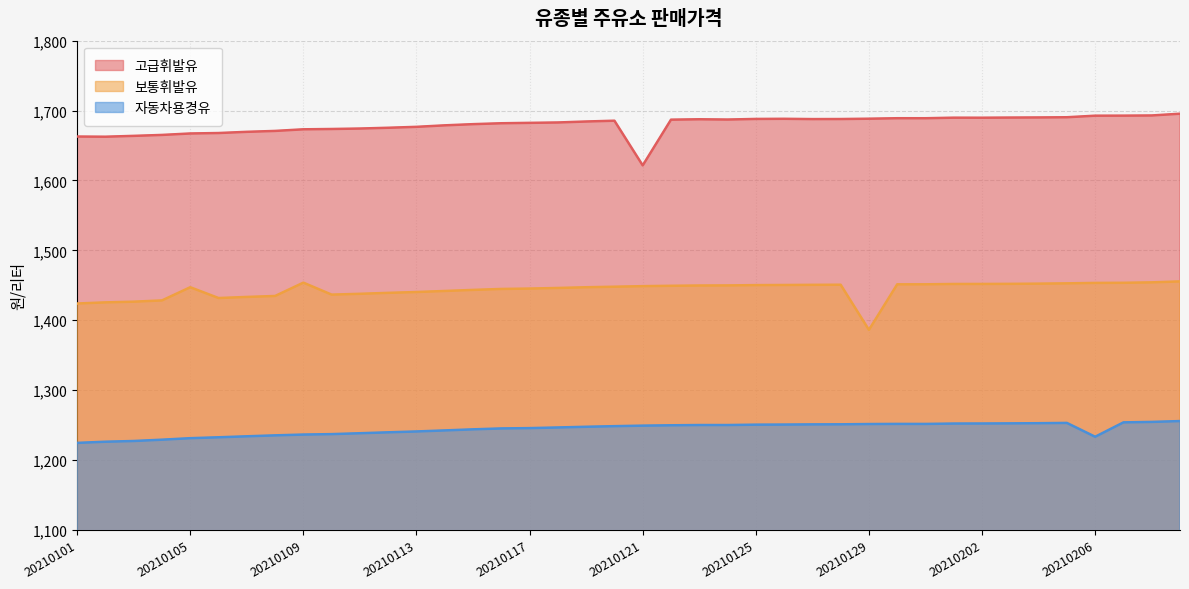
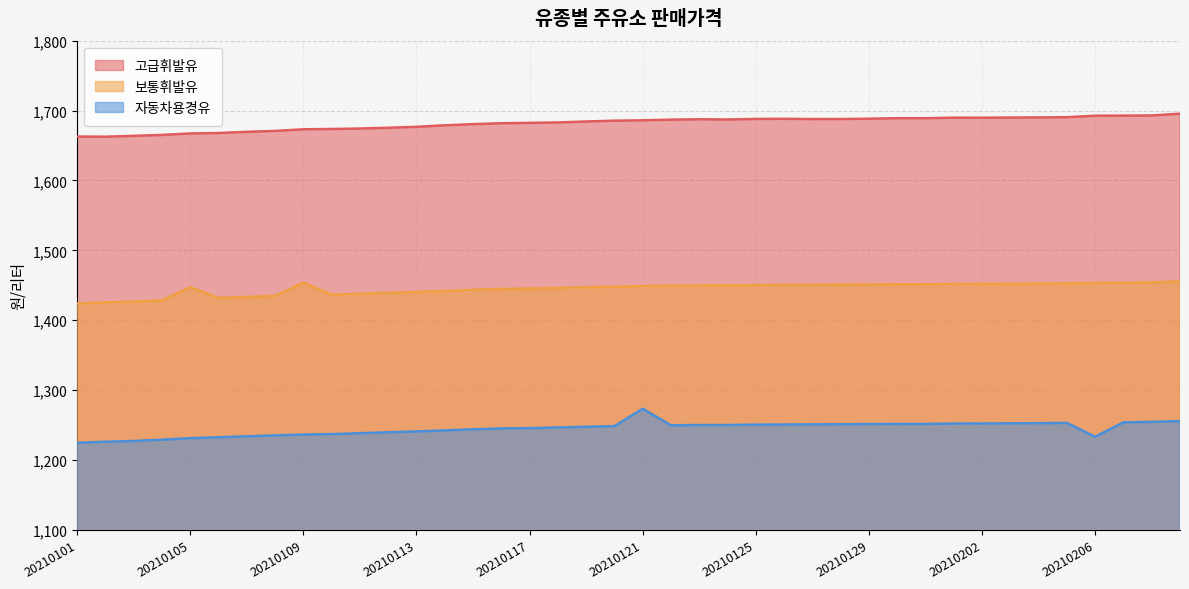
고급휘발유, 20210121: 1,620 -> 1,690
자동차용경유, 20210121: 1,250 -> 1,270
보통휘발유, 20210129: 1,390 -> 1,450
